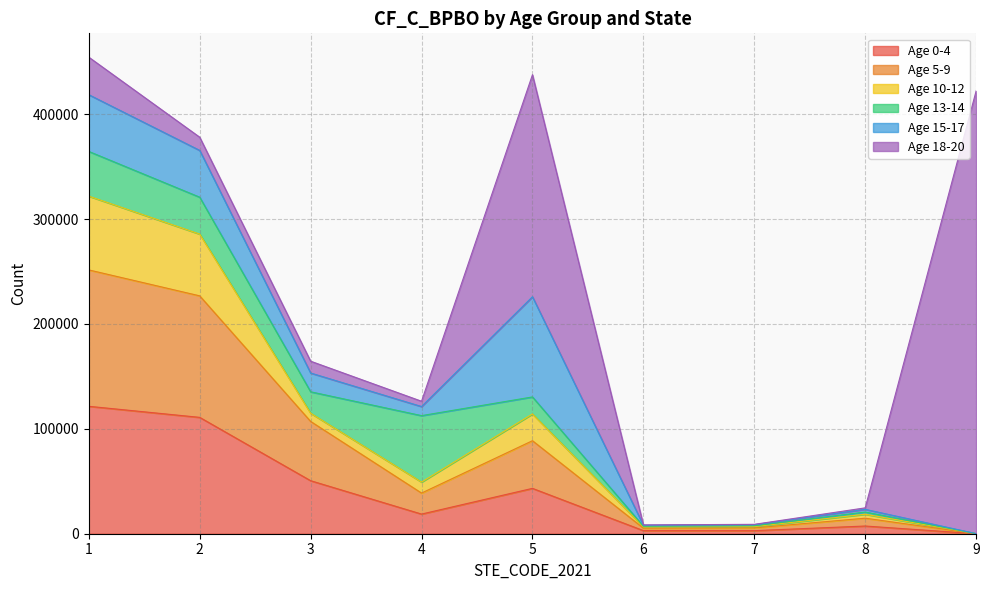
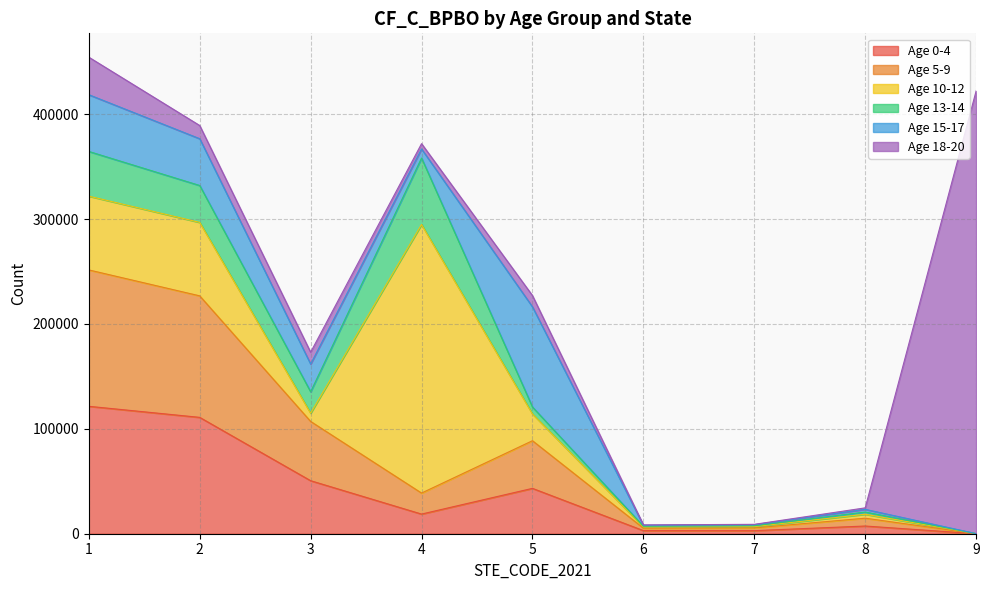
Age 10-12, 2: 59000 -> 70000
Age 15-17, 3: 18000 -> 26000
Age 10-12, 4: 10000 -> 256000
Age 13-14, 5: 16000 -> 7000
Age 18-20, 5: 212000 -> 11000
